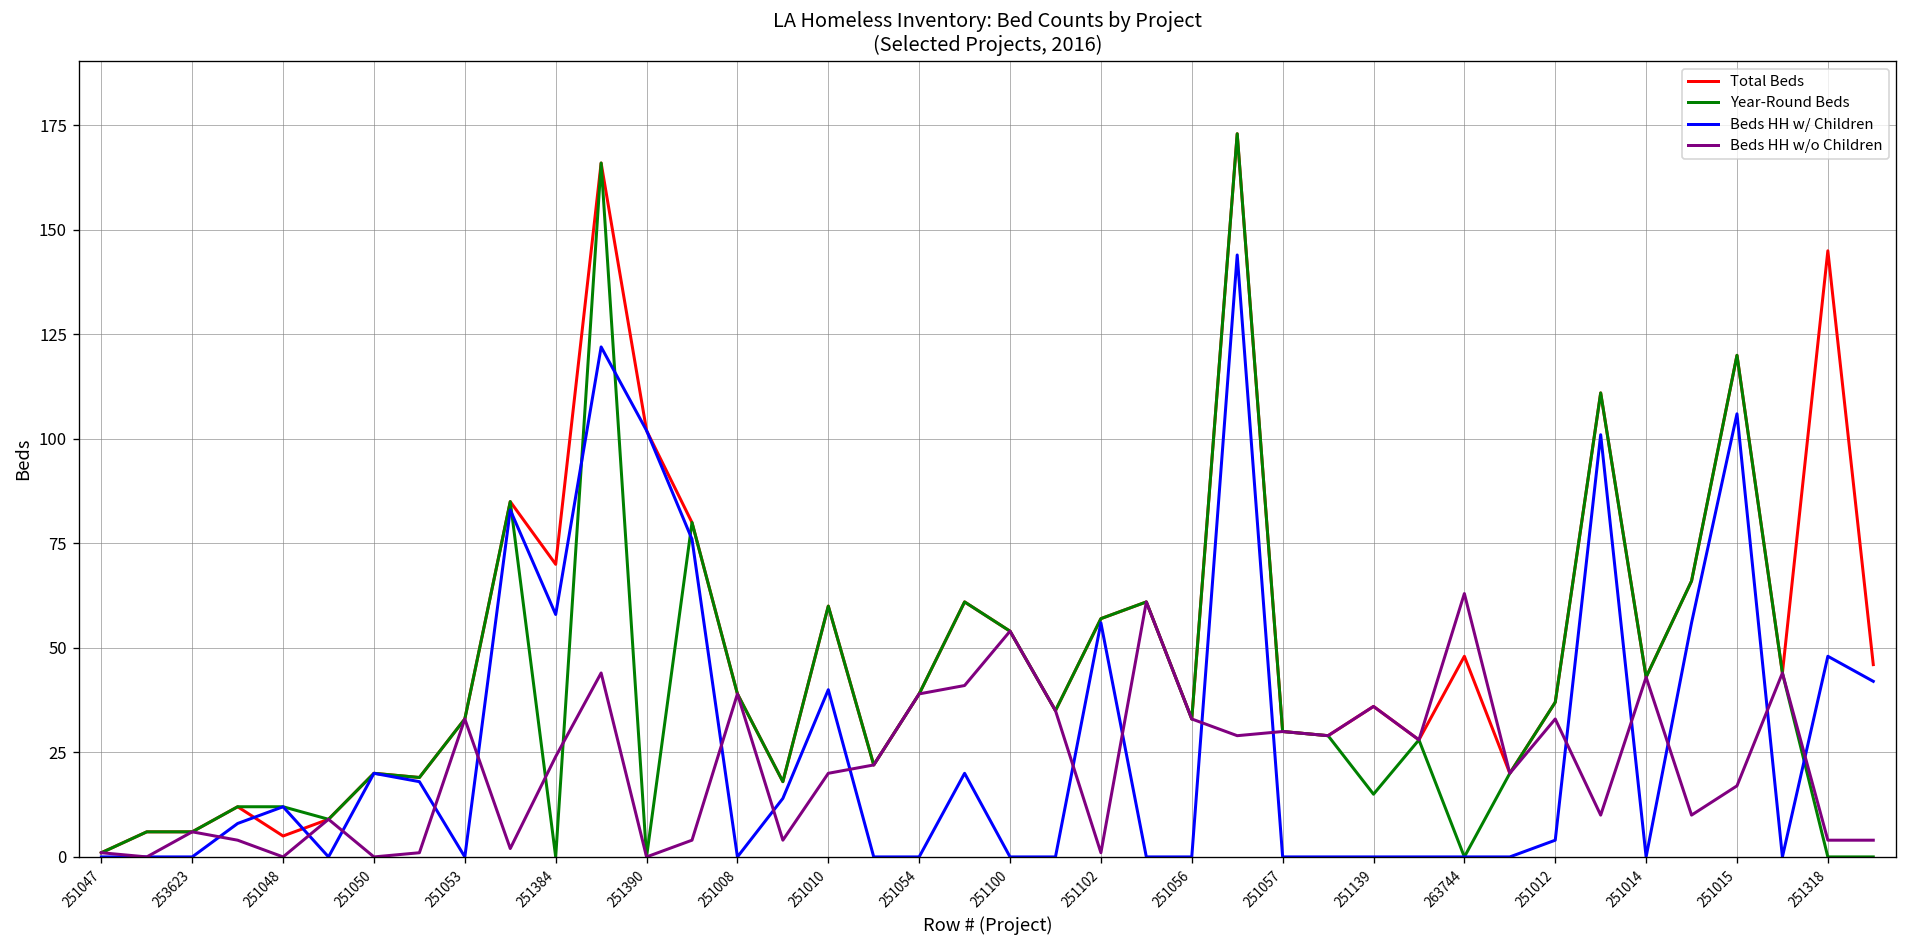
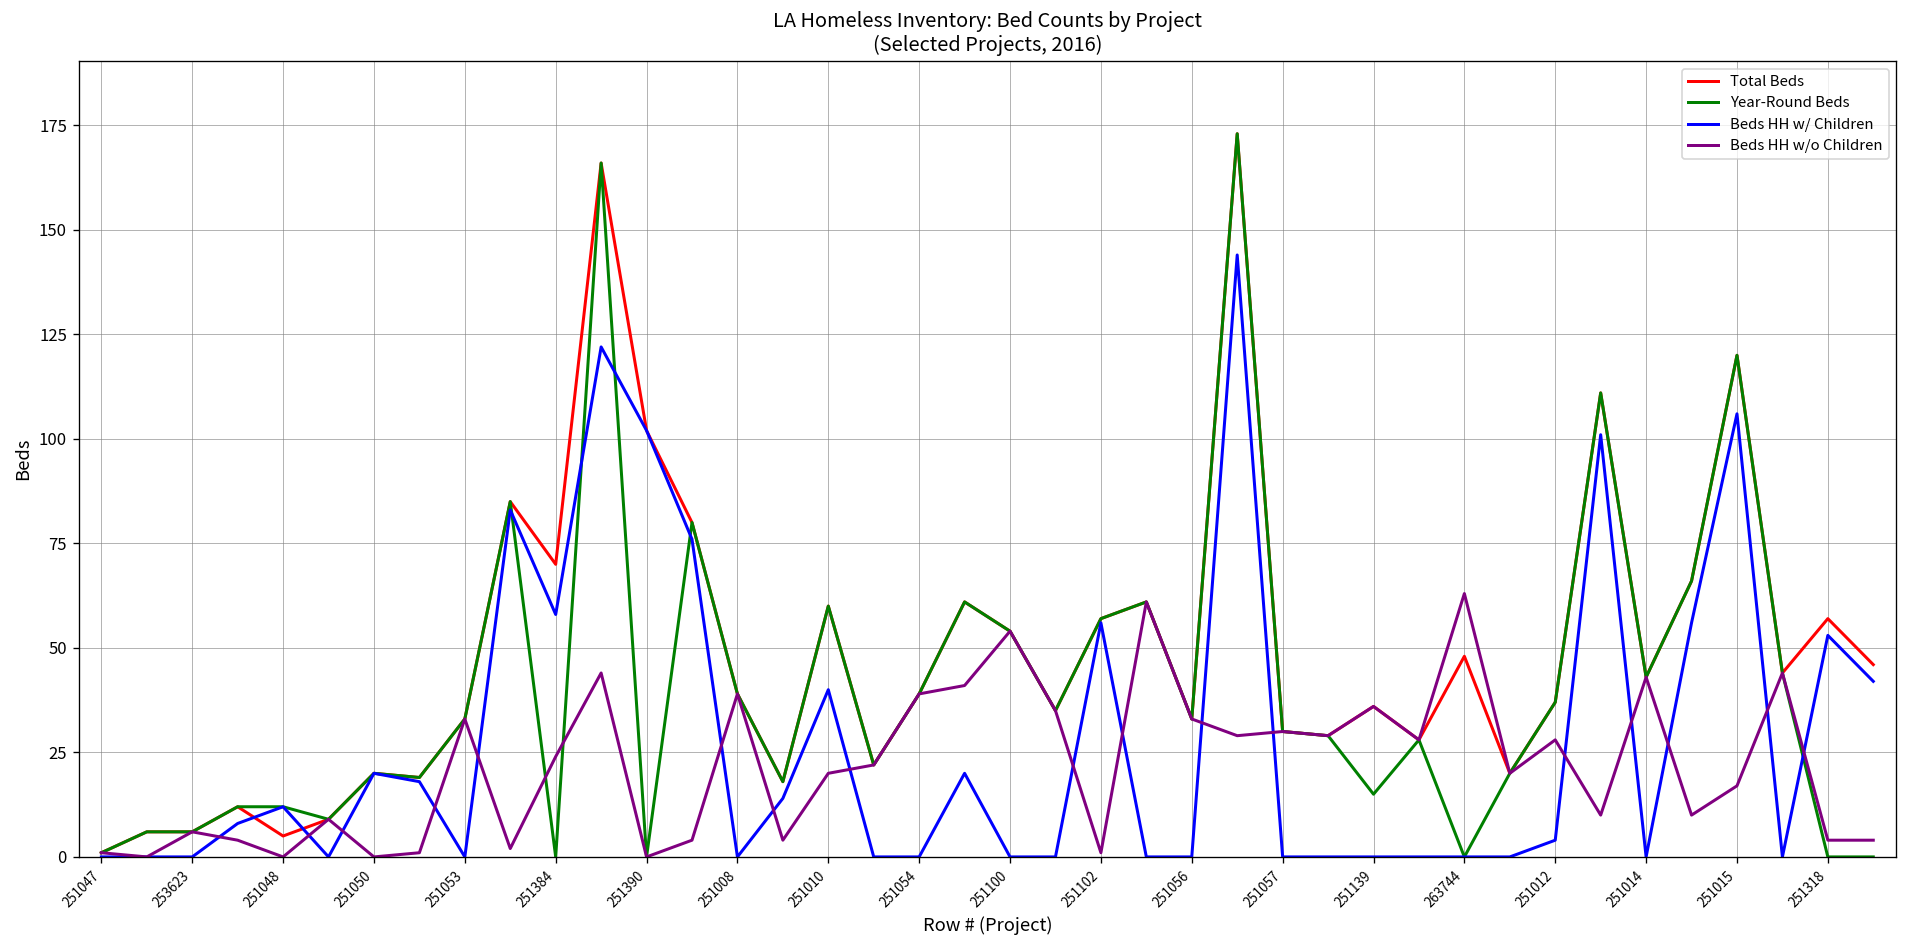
Beds HH w/o Children, 251012: 33 -> 28
Total Beds, 251318: 145 -> 57
Beds HH w/ Children, 251318: 48 -> 53
